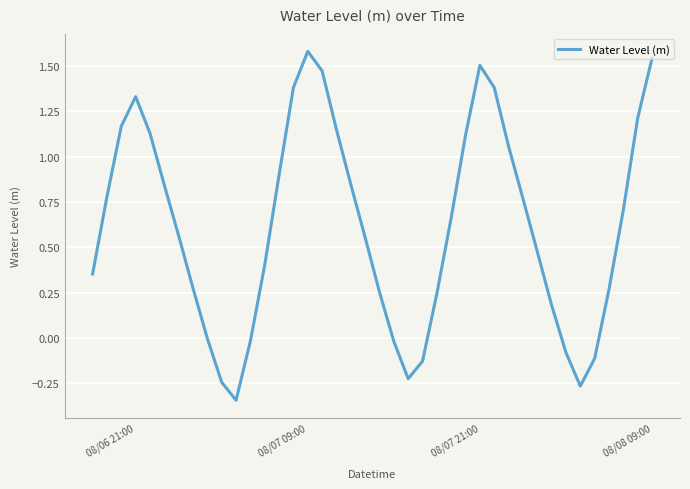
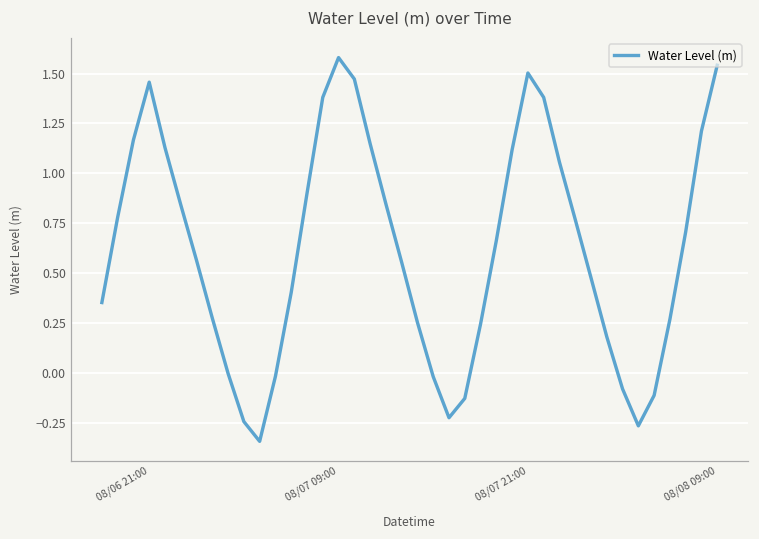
08/06 21:00: 1.33 -> 1.46
